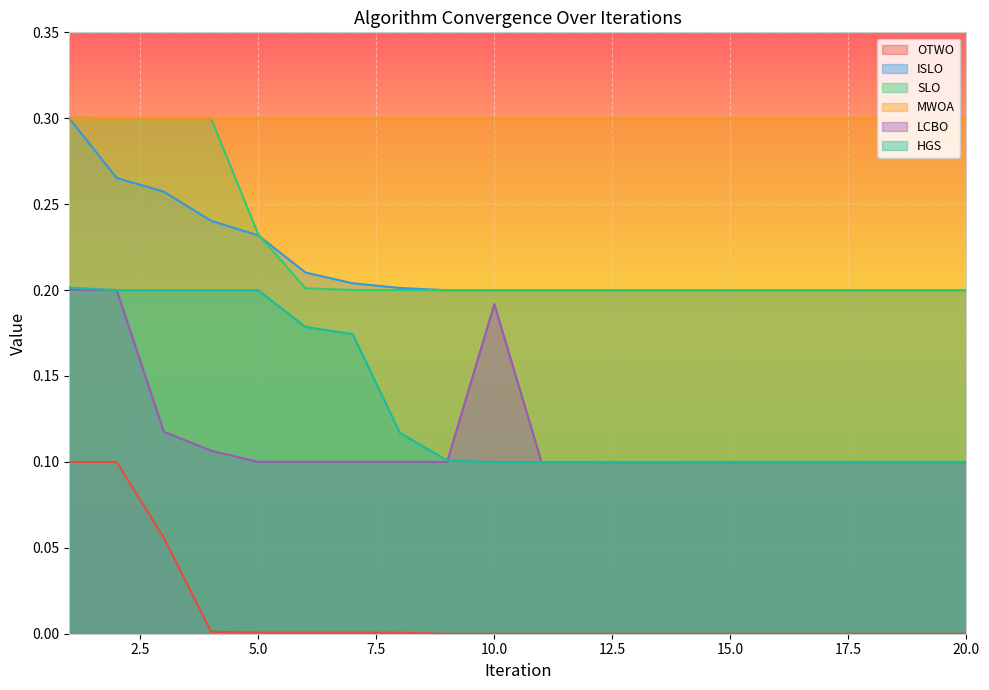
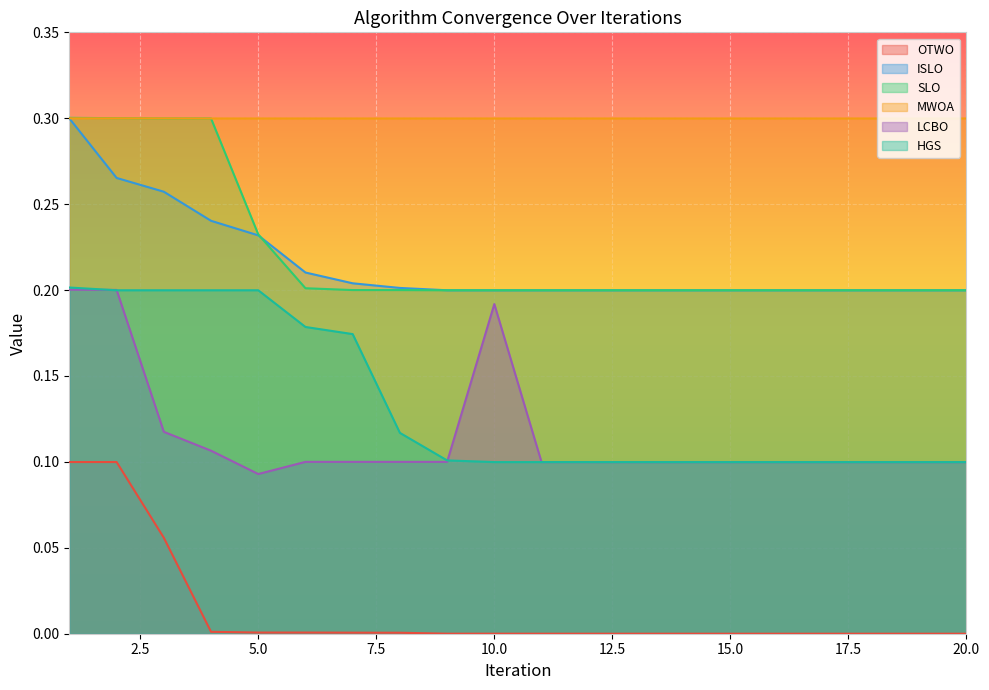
LCBO, 5.0: 0.100 -> 0.093
